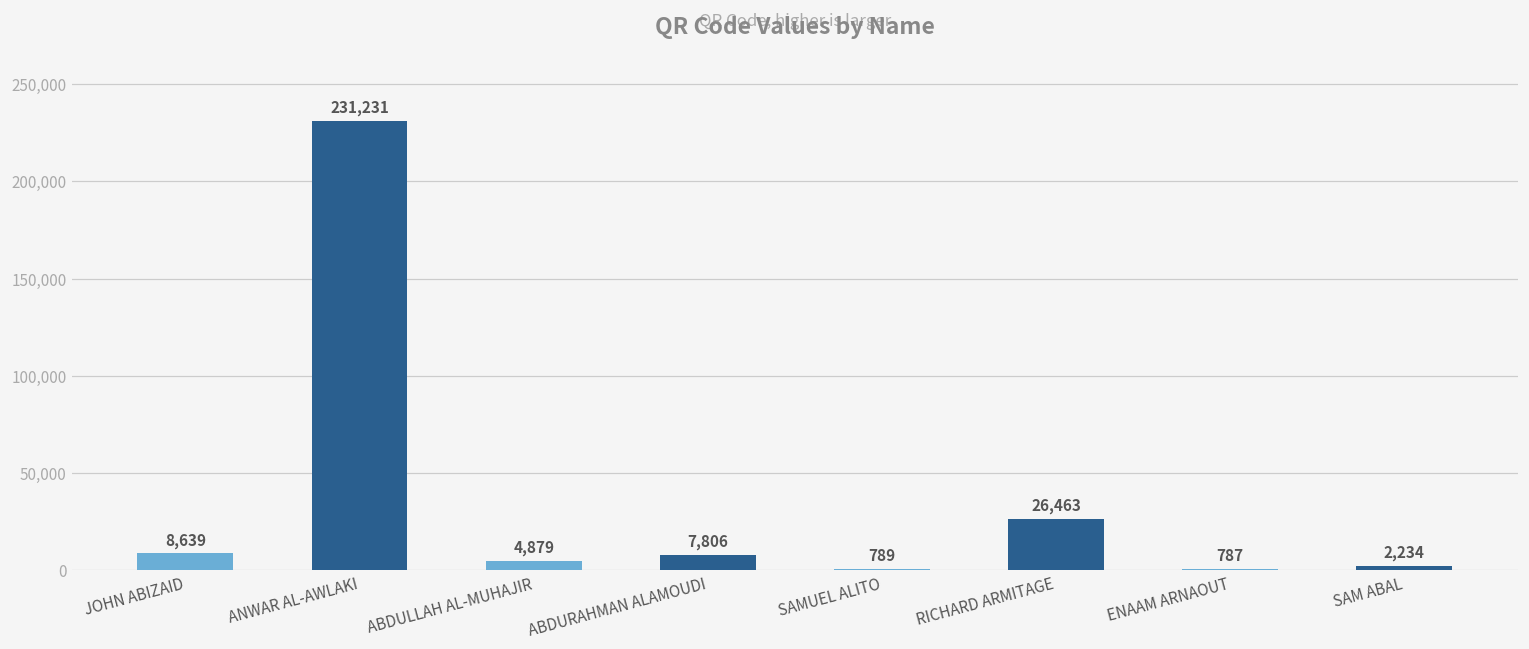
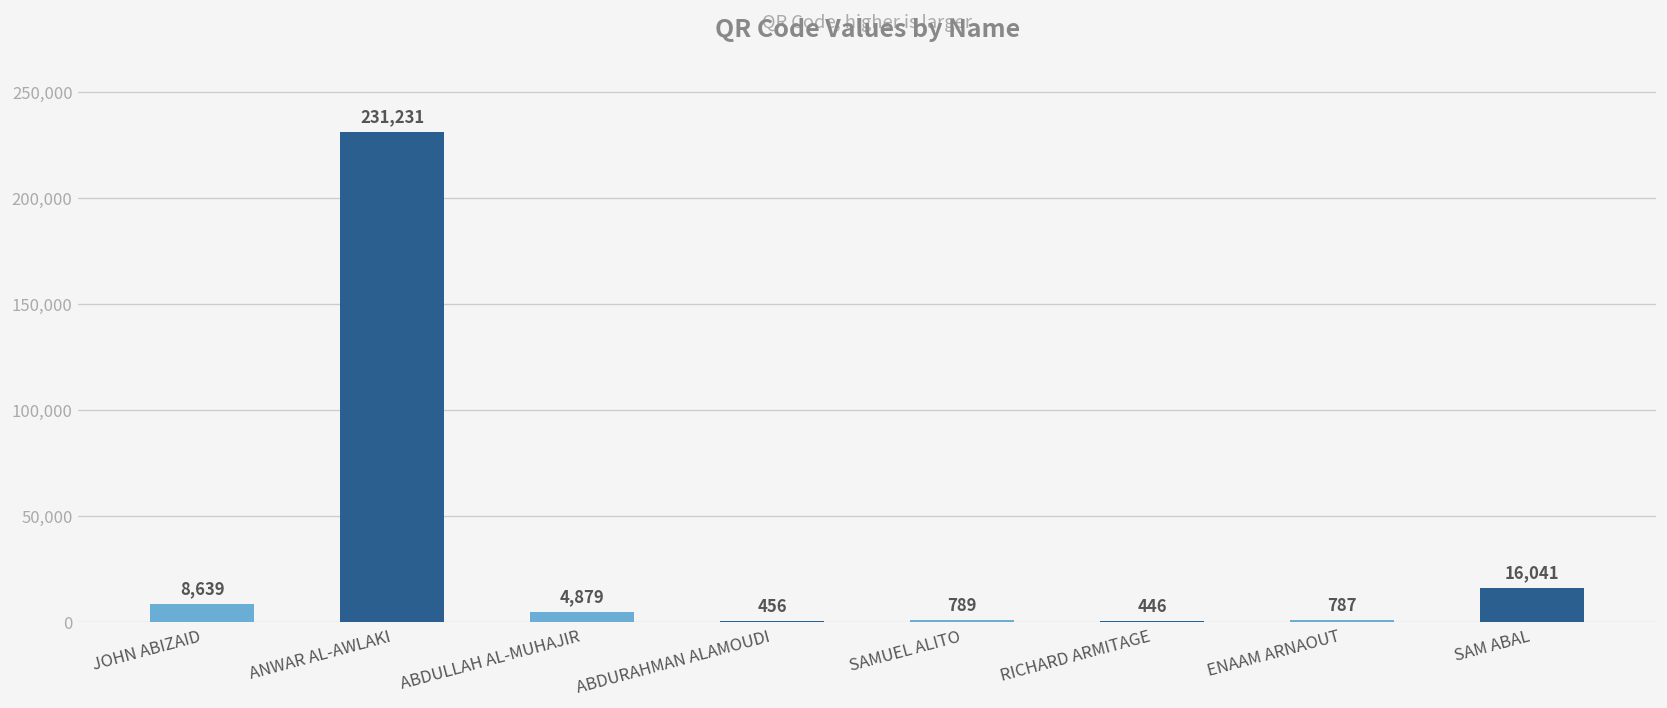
ABDURAHMAN ALAMOUDI: 7,806 -> 456
RICHARD ARMITAGE: 26,463 -> 446
SAM ABAL: 2,234 -> 16,041
